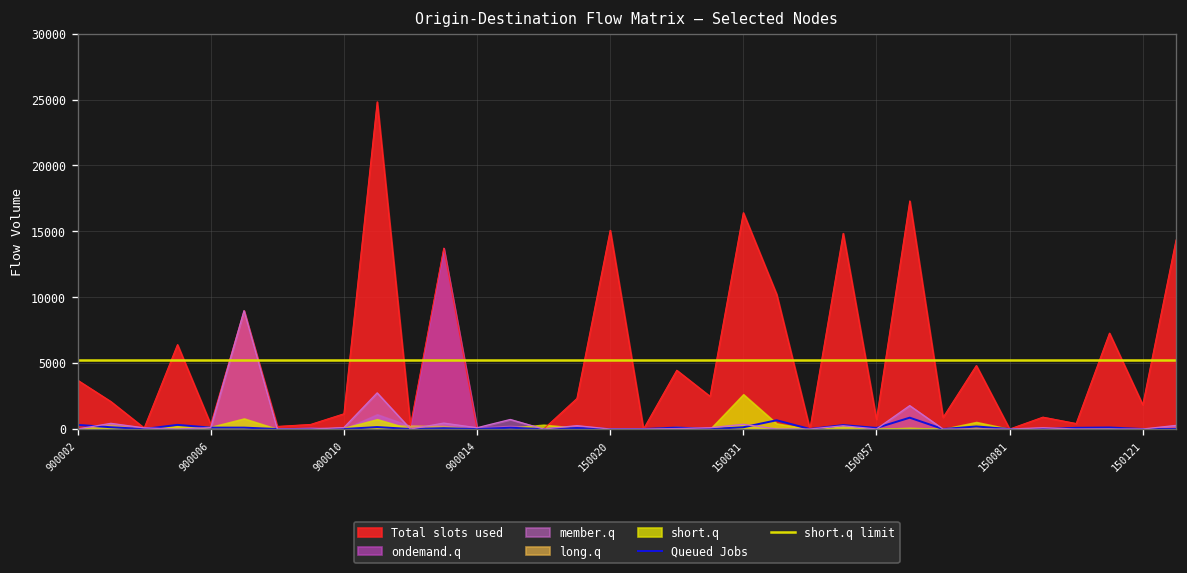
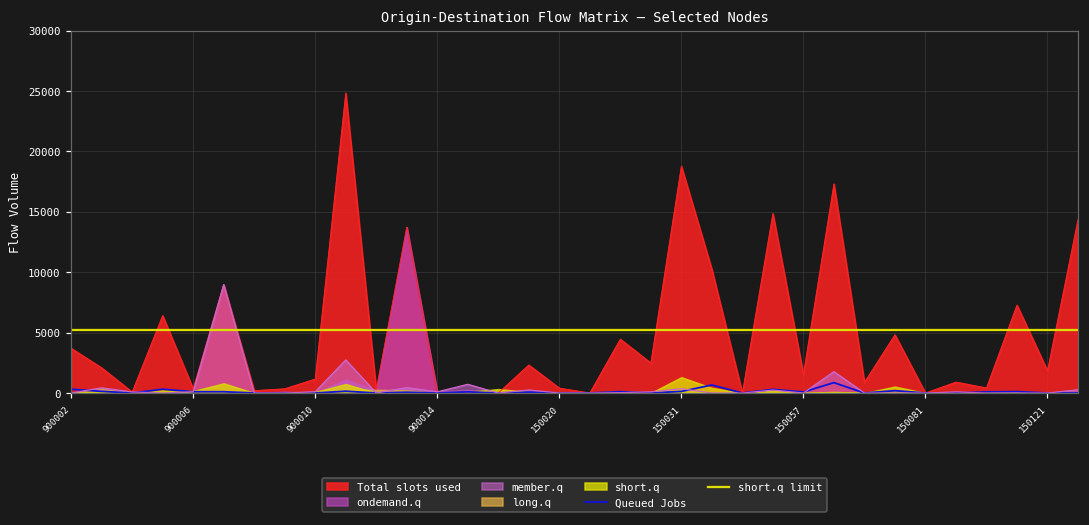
Total slots used, 150020: 15100 -> 400
Total slots used, 150031: 16400 -> 18800
short.q, 150031: 2600 -> 1300
Total slots used, 150057: 700 -> 1500
